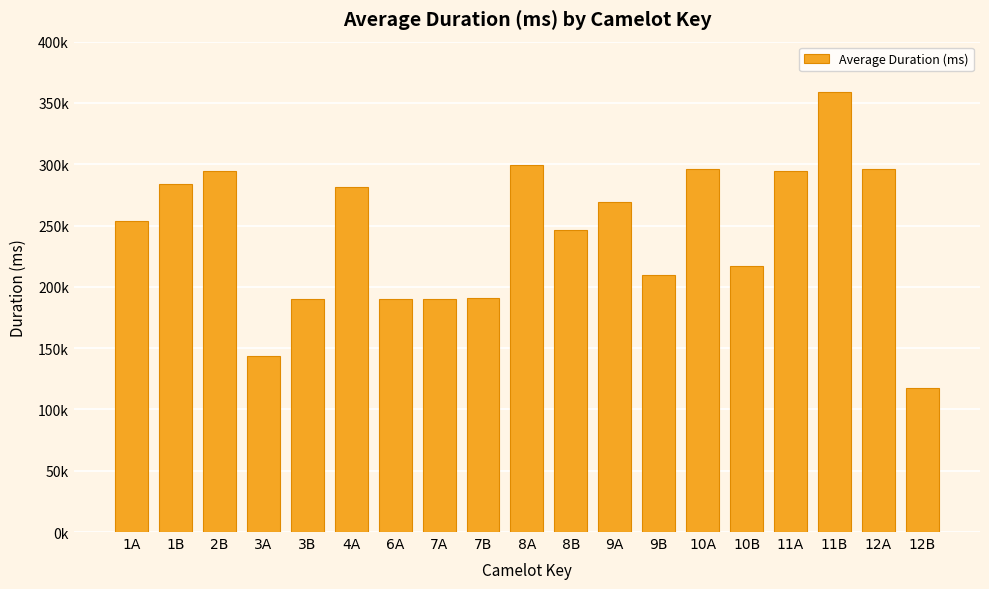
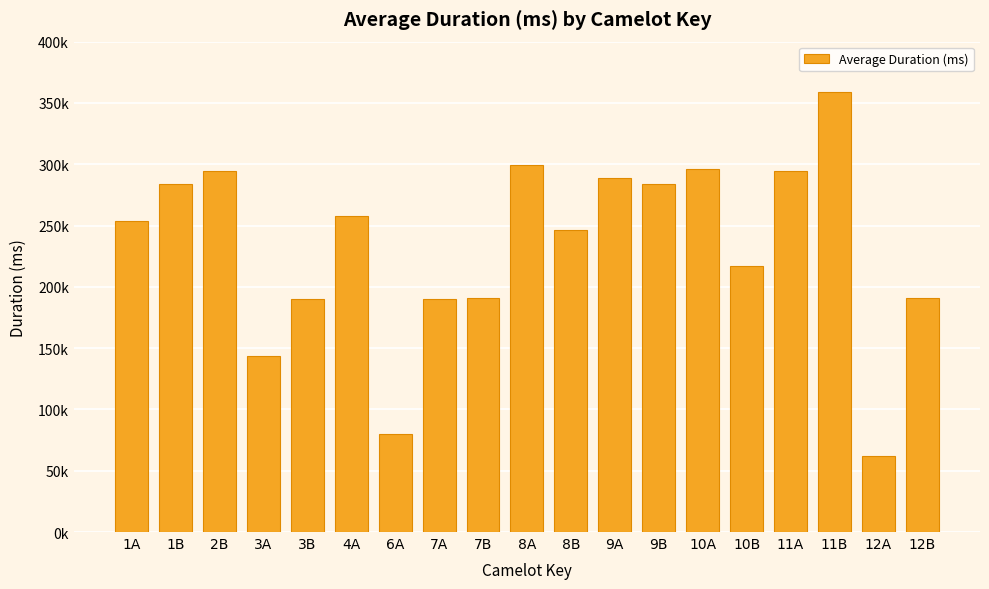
4A: 281000 -> 258000
6A: 190000 -> 80000
9A: 269000 -> 289000
9B: 210000 -> 284000
12A: 296000 -> 62000
12B: 117000 -> 191000
